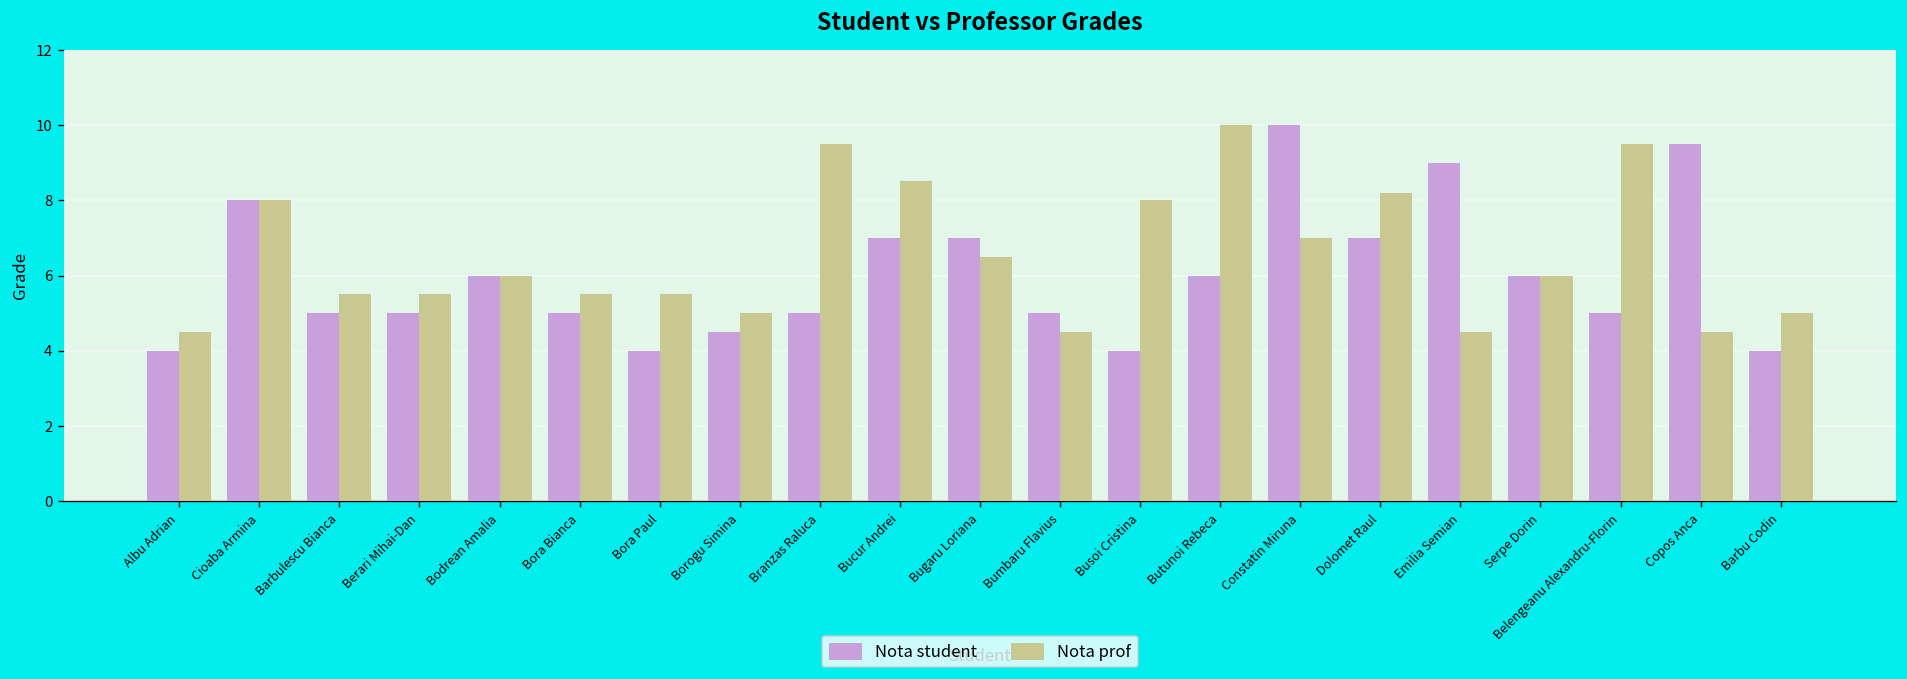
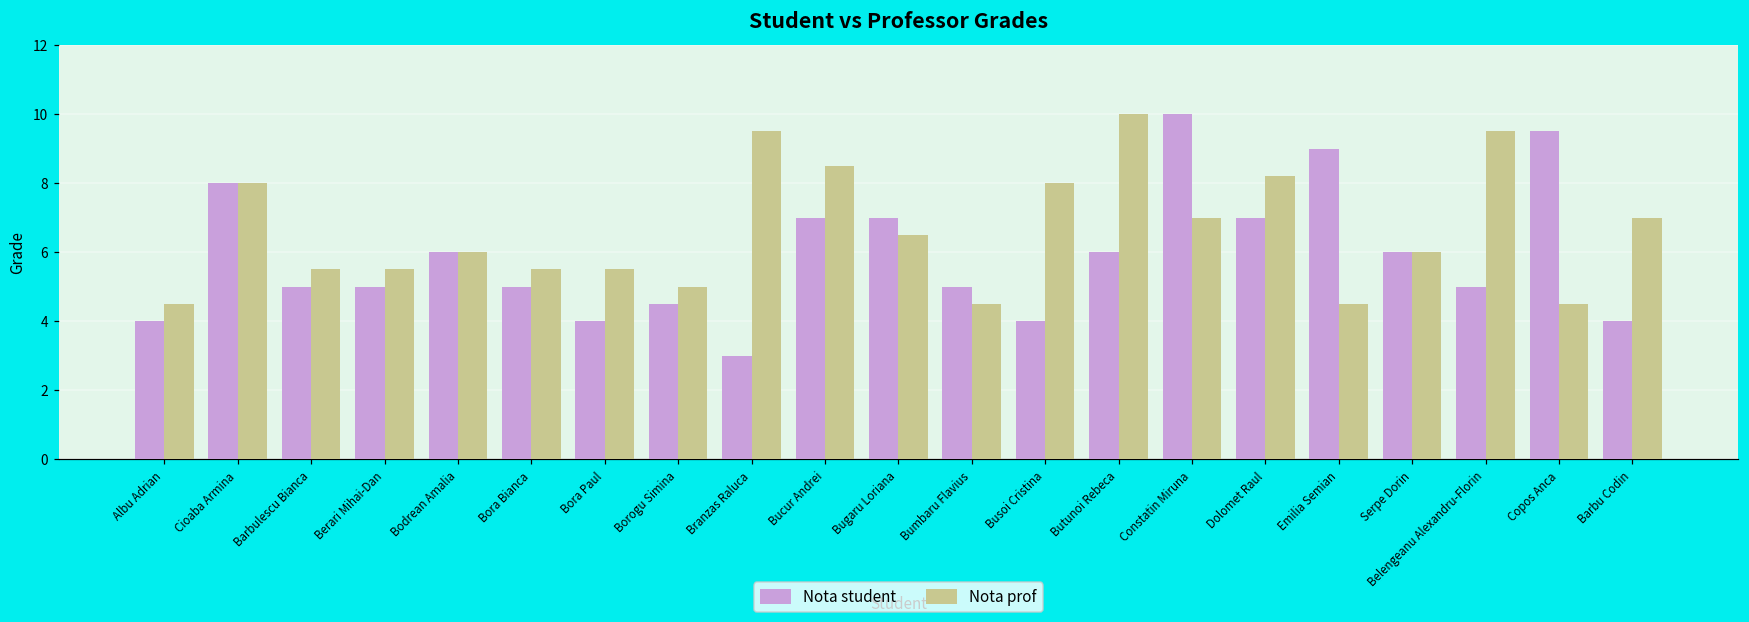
Nota student, Branzas Raluca: 5 -> 3
Nota prof, Barbu Codin: 5 -> 7
